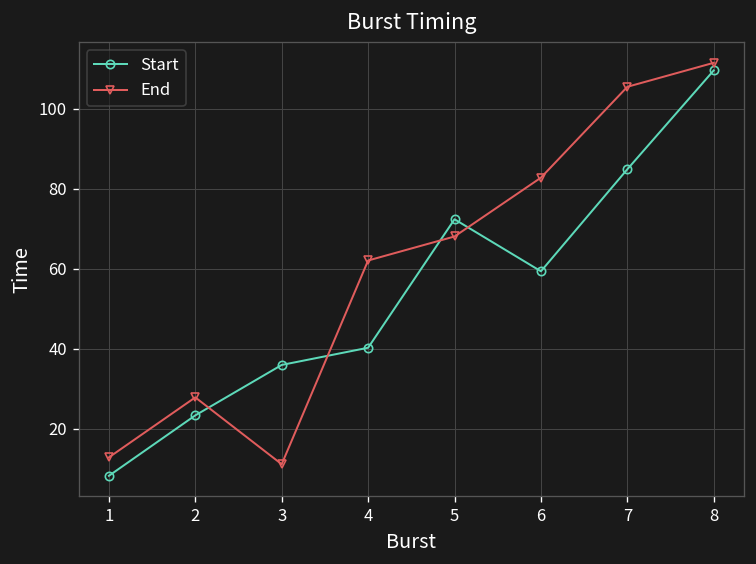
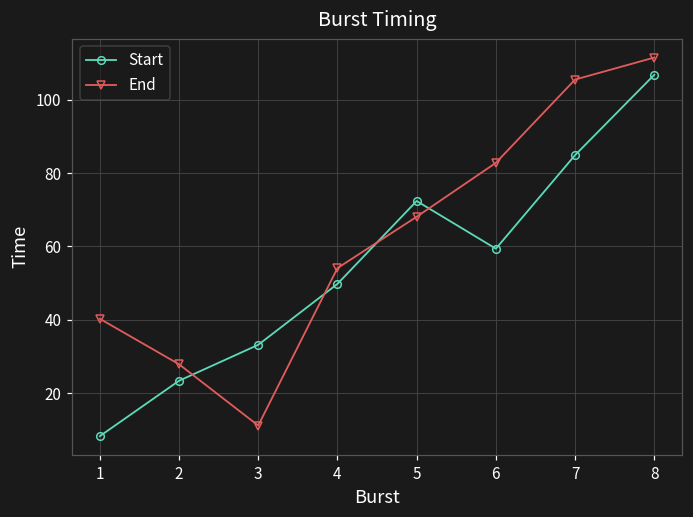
End, 1: 13 -> 40
Start, 3: 36 -> 33
Start, 4: 40 -> 50
End, 4: 62 -> 54
Start, 8: 110 -> 107
